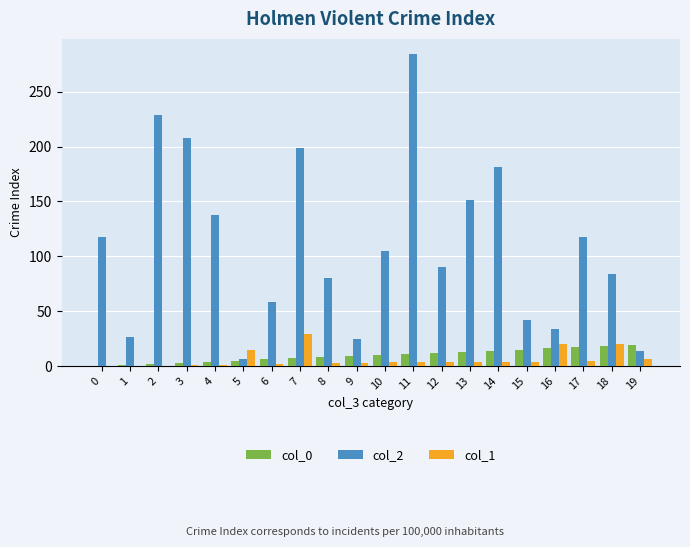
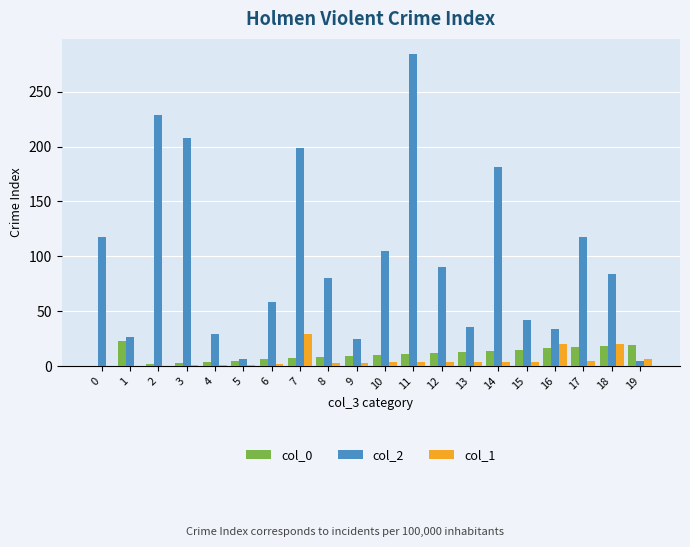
col_0, 1: 1 -> 23
col_2, 4: 138 -> 29
col_1, 5: 15 -> 1
col_2, 13: 151 -> 36
col_2, 19: 14 -> 5
